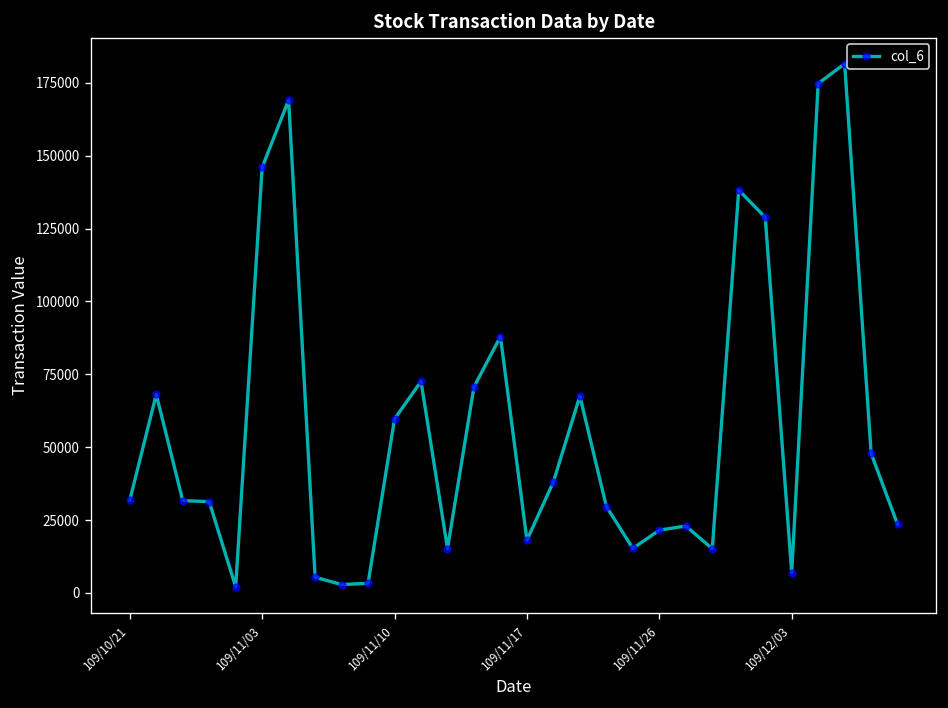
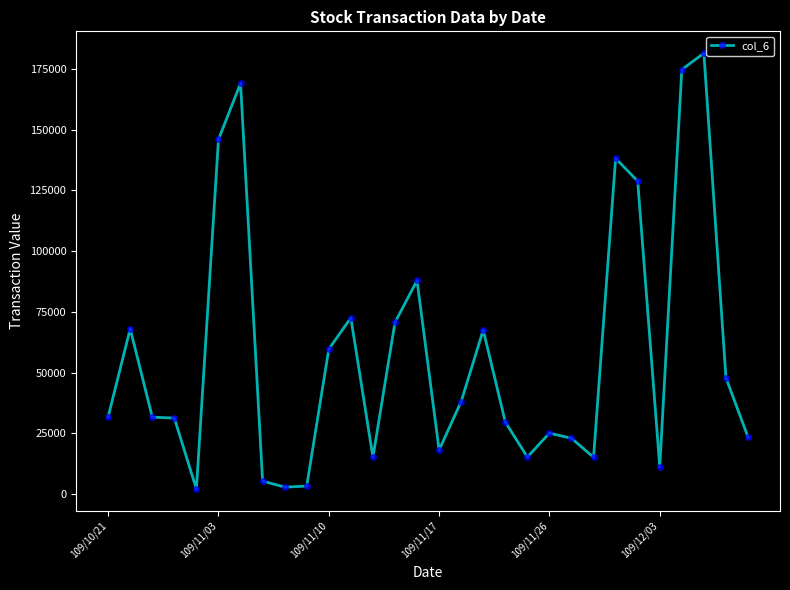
109/11/26: 22000 -> 25000
109/12/03: 7000 -> 11000
